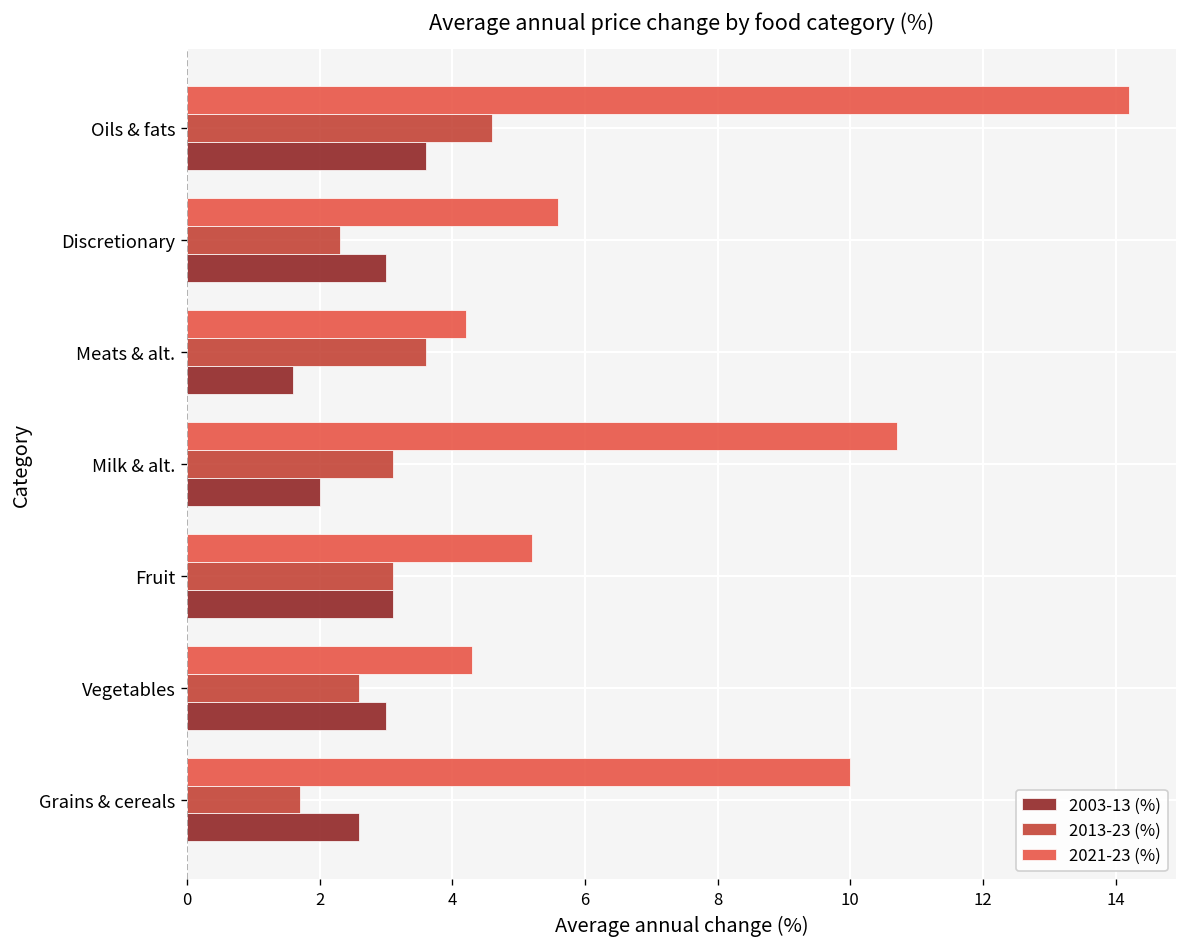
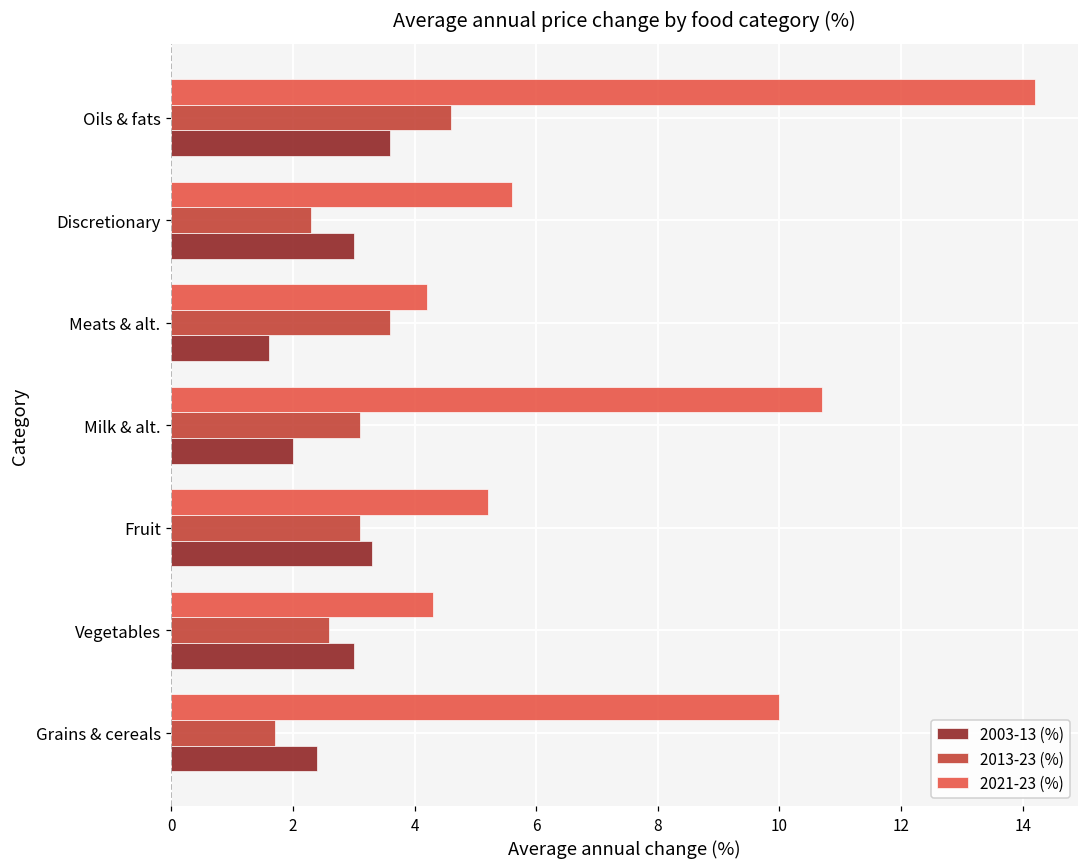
2003-13 (%), Fruit: 3.1 -> 3.3
2003-13 (%), Grains & cereals: 2.6 -> 2.4
